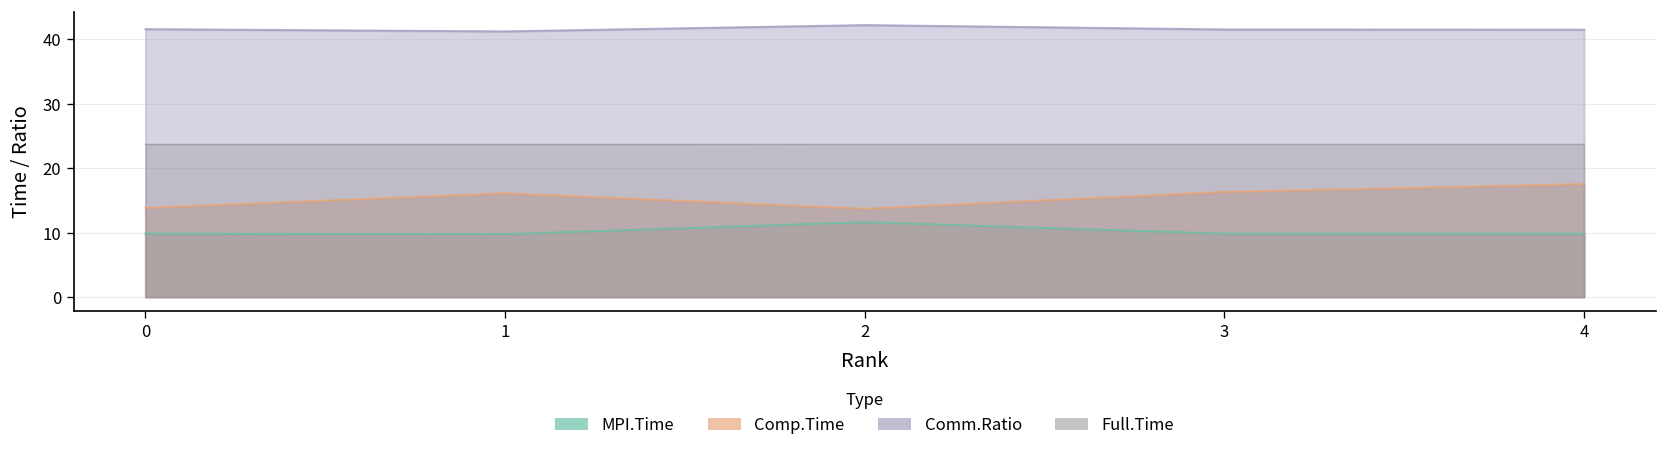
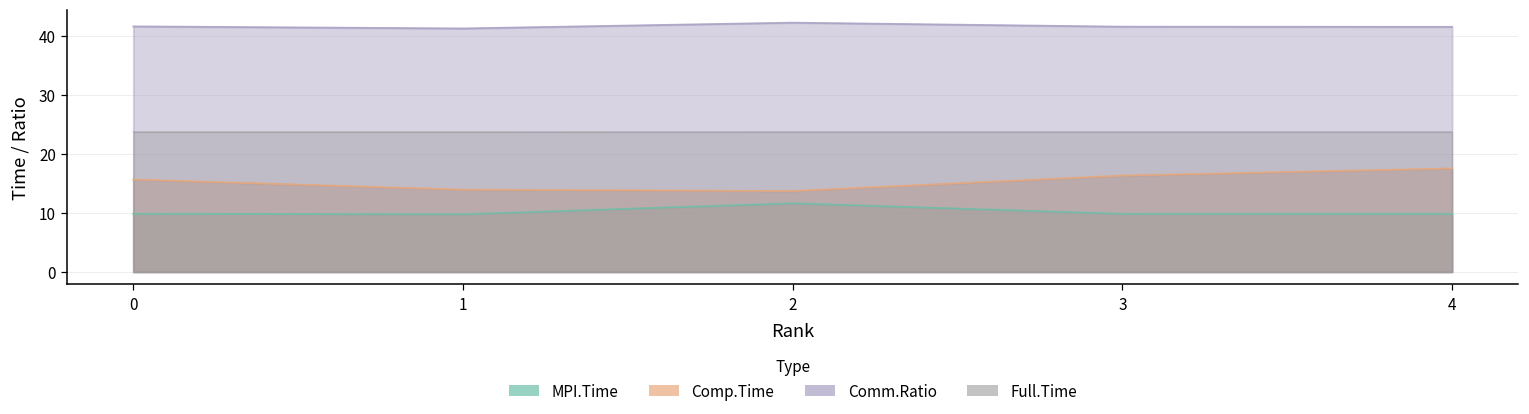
Comp.Time, 0: 14 -> 16
Comp.Time, 1: 16 -> 14
